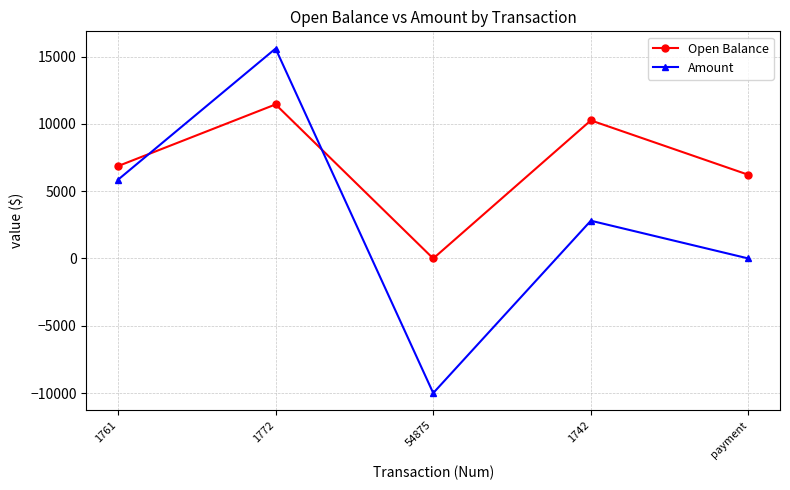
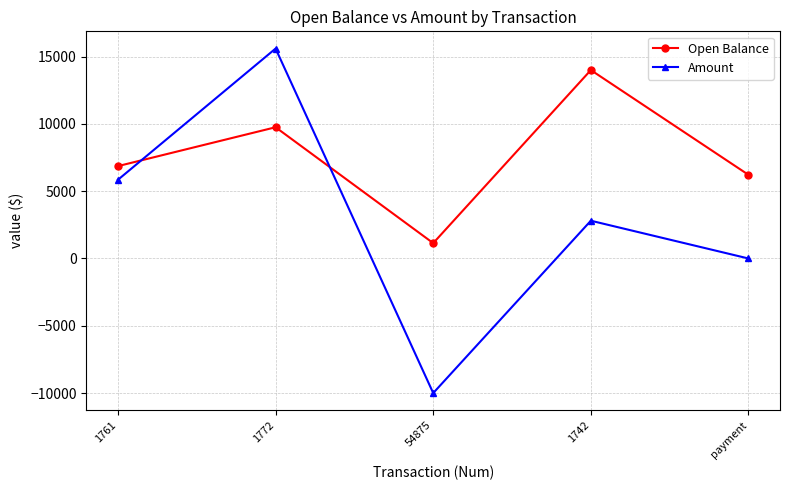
Open Balance, 1772: 11500 -> 9800
Open Balance, 54875: 0 -> 1100
Open Balance, 1742: 10300 -> 14000
